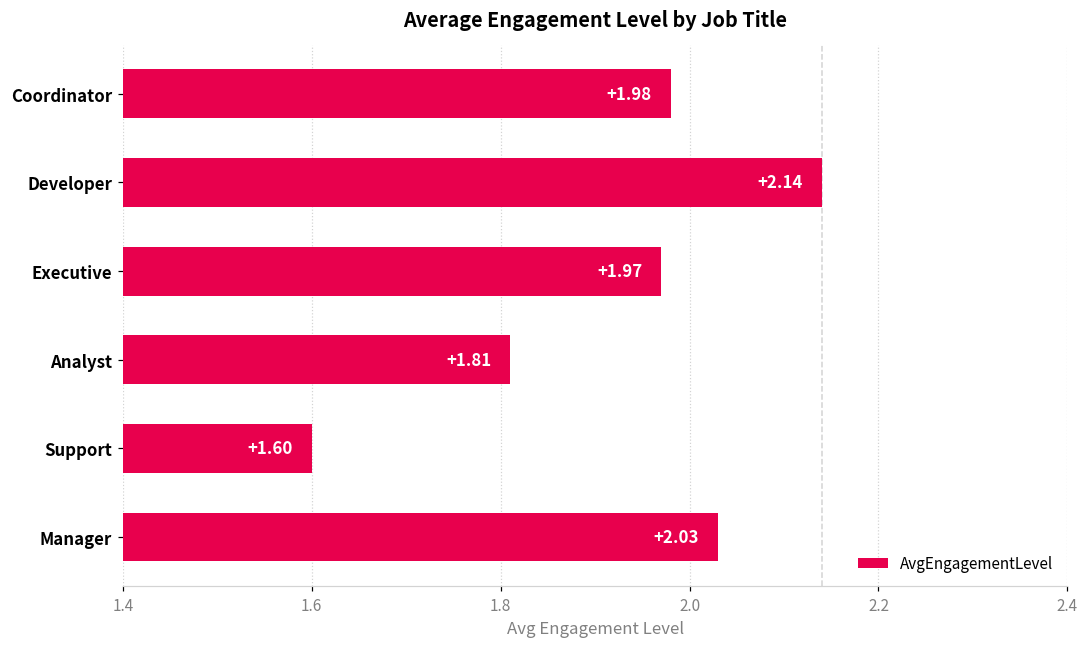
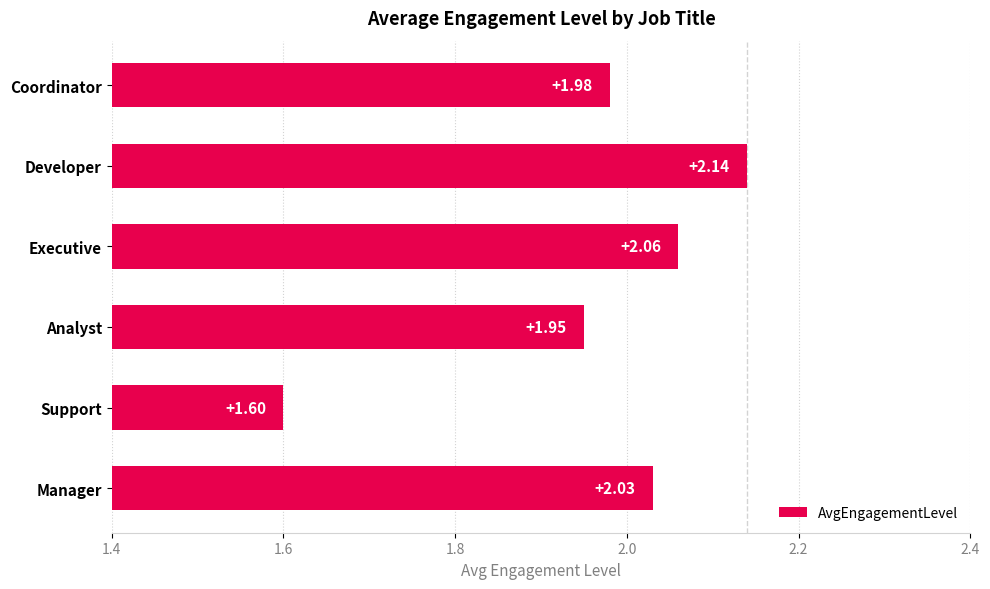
Executive: +1.97 -> +2.06
Analyst: +1.81 -> +1.95
